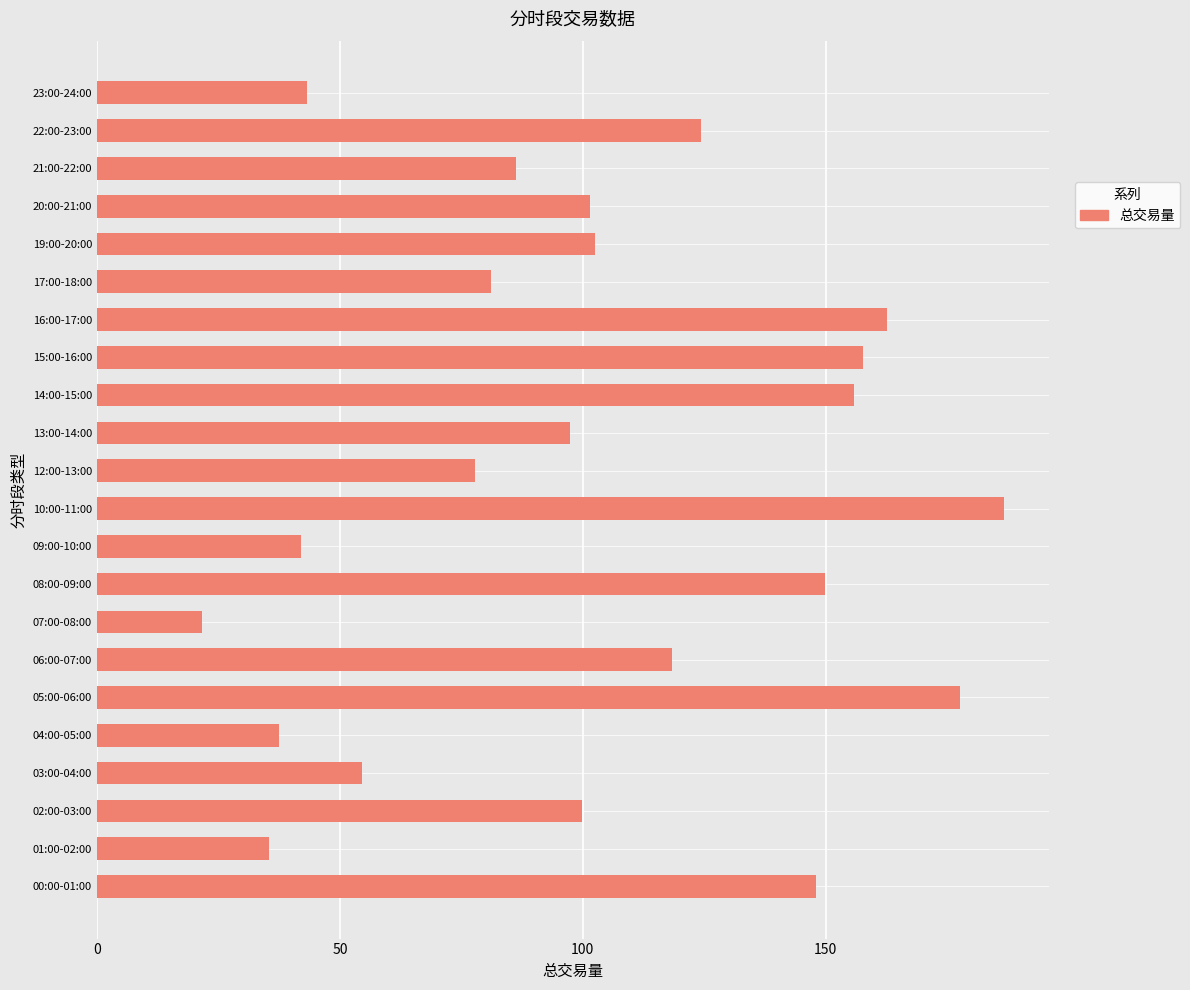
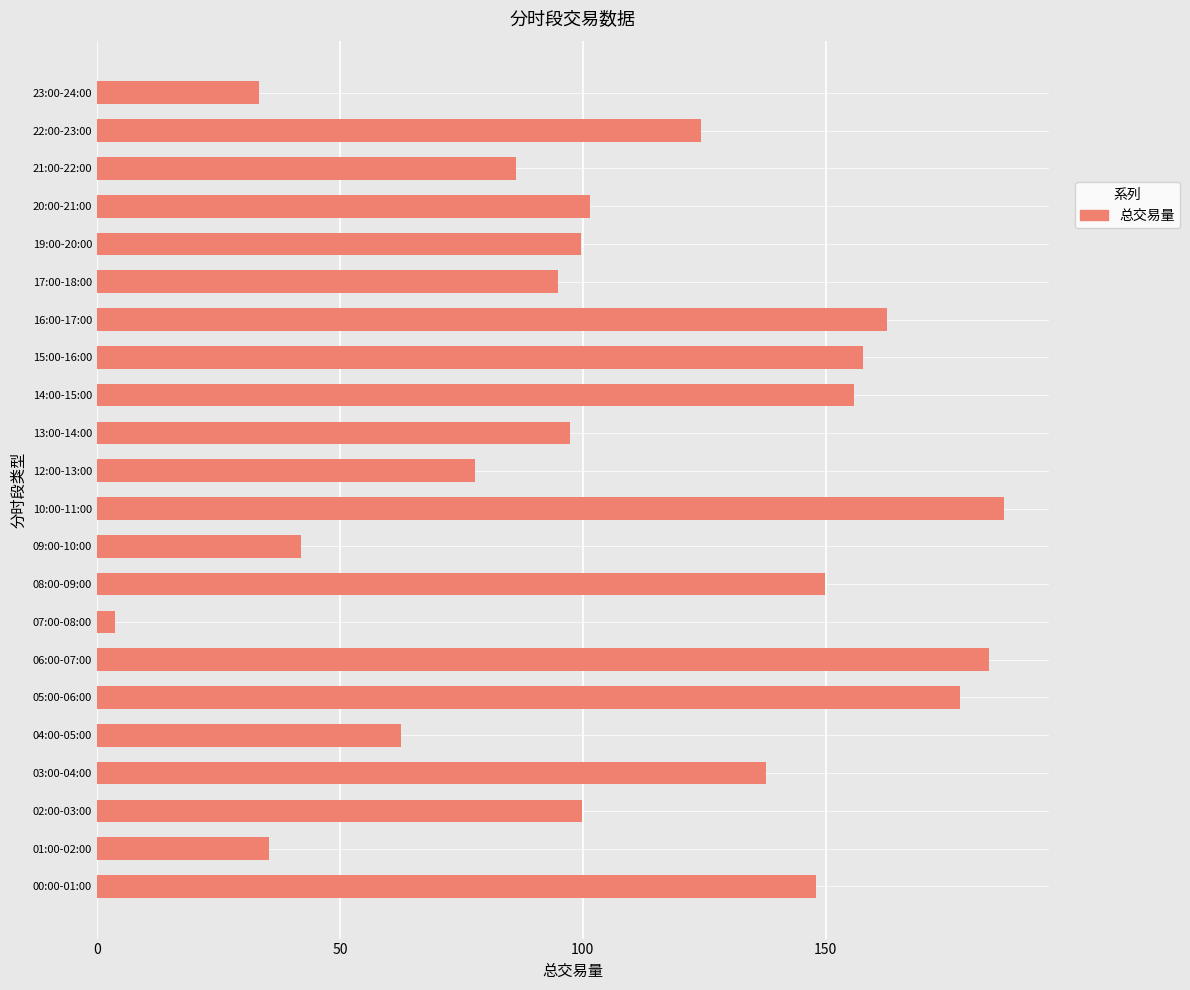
23:00-24:00: 43 -> 33
19:00-20:00: 102 -> 100
17:00-18:00: 81 -> 95
07:00-08:00: 22 -> 4
06:00-07:00: 118 -> 184
04:00-05:00: 37 -> 63
03:00-04:00: 55 -> 138
